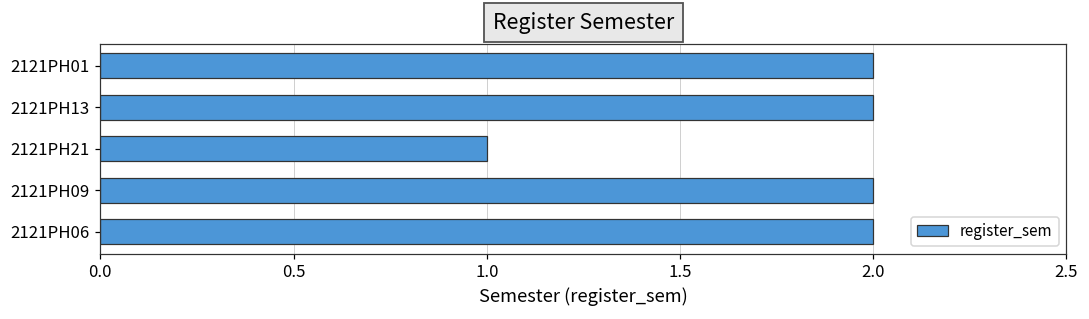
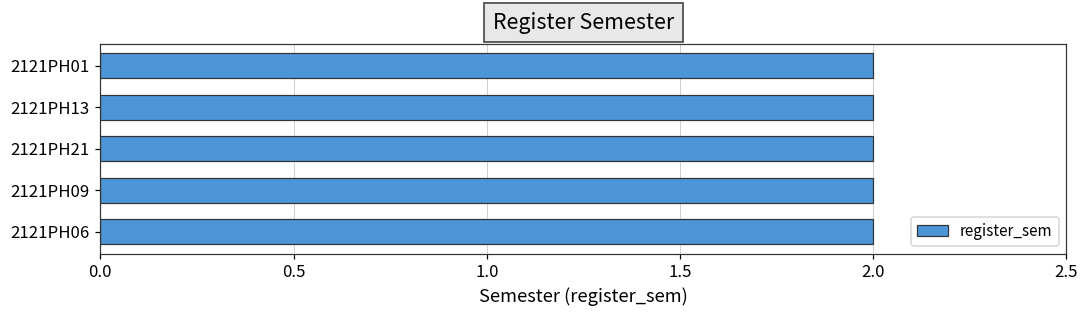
2121PH21: 1 -> 2
